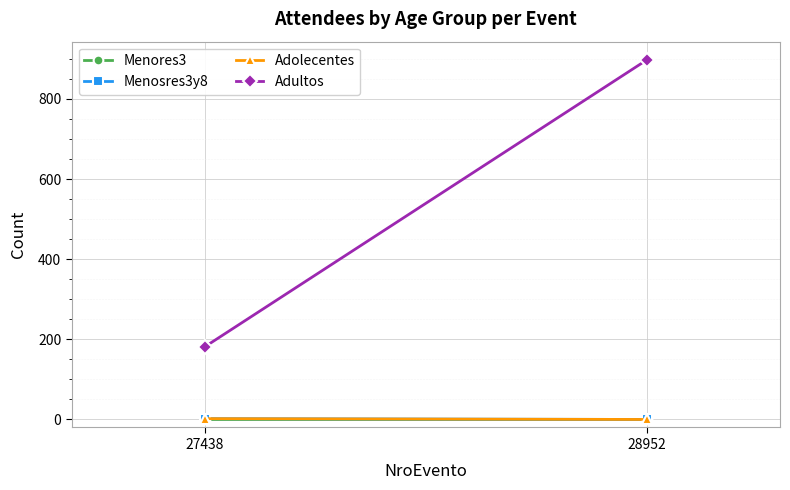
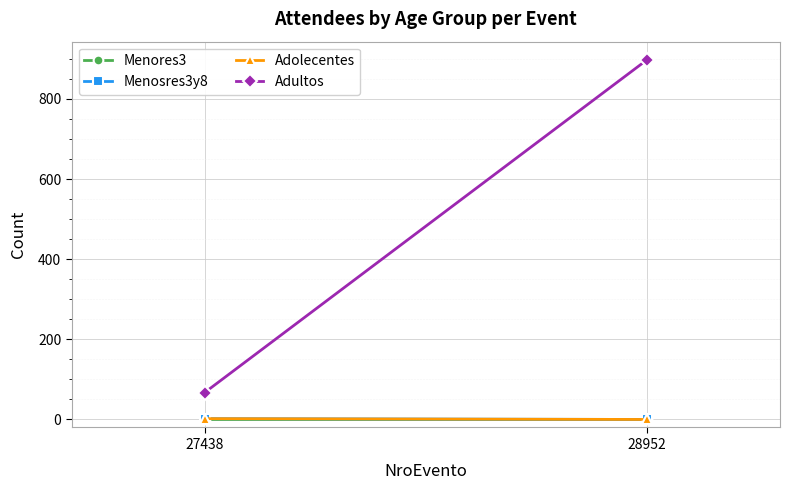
Adultos, 27438: 180 -> 70
